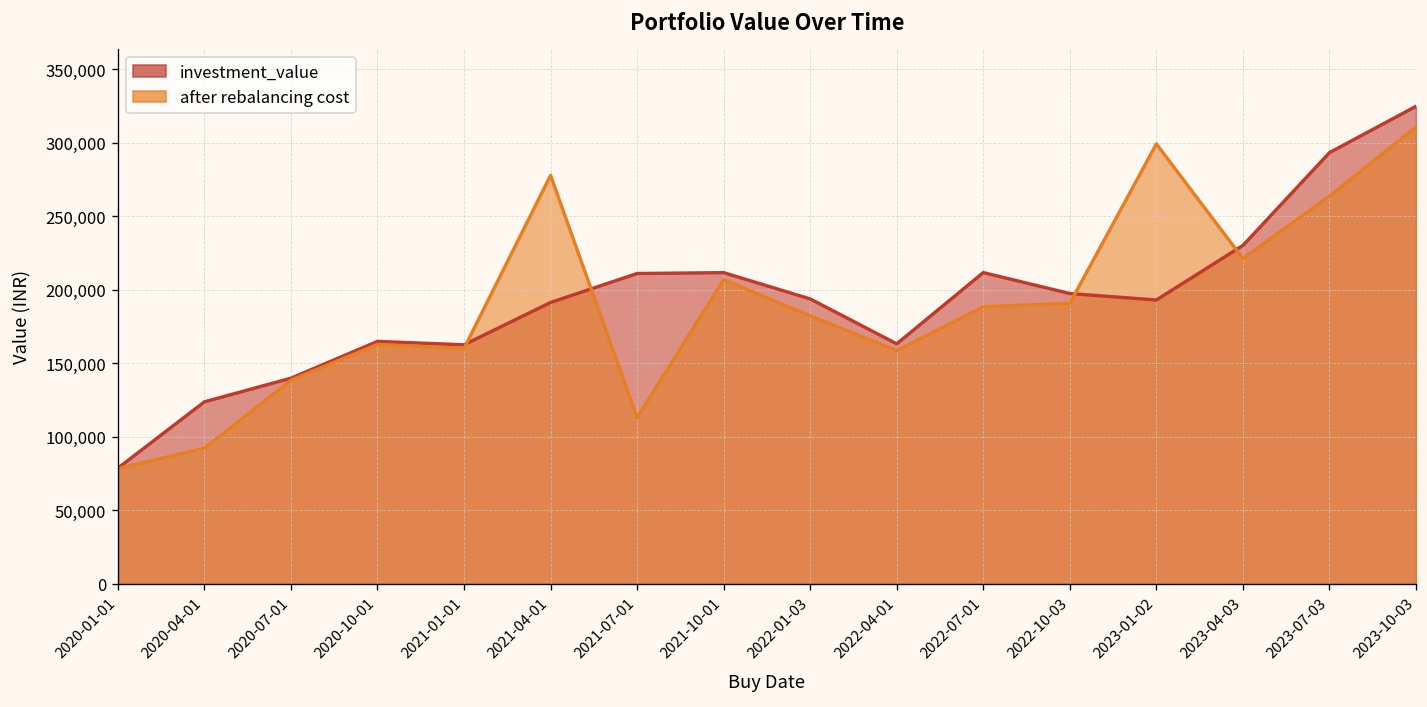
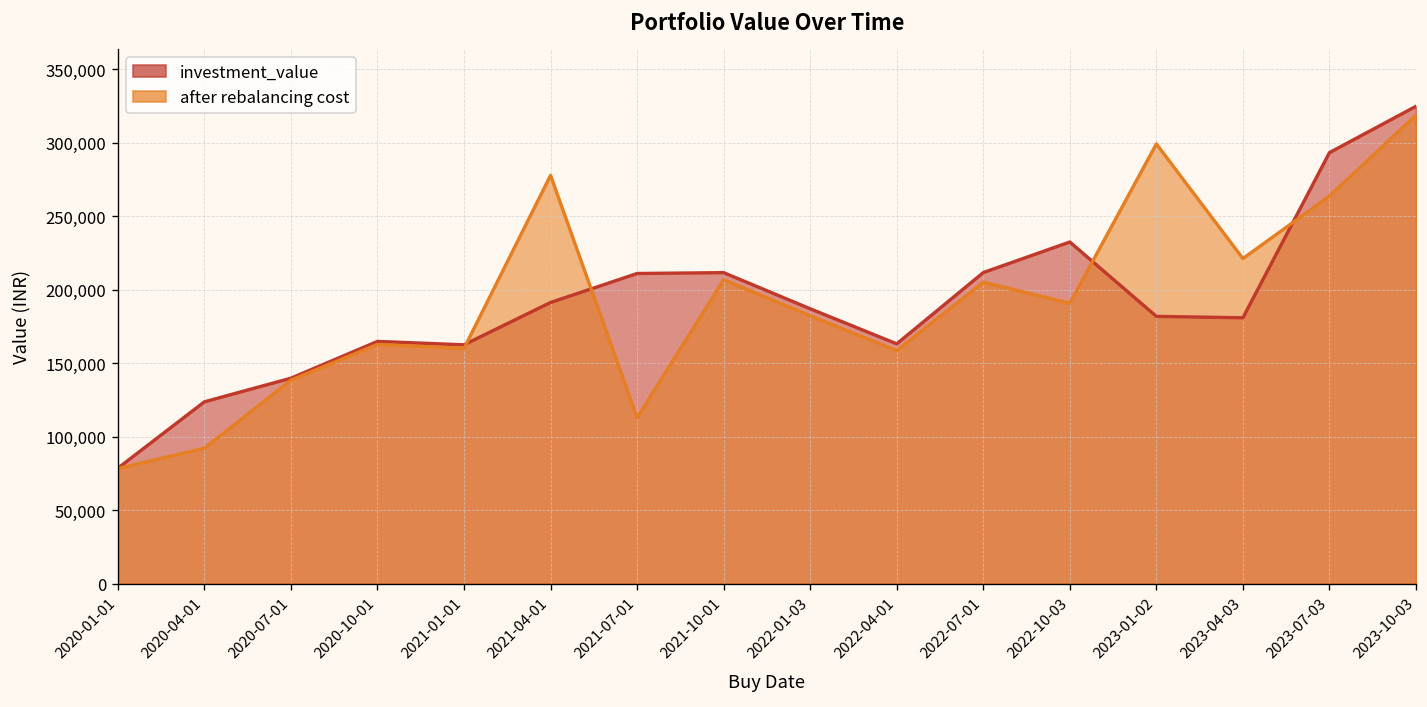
investment_value, 2022-01-03: 194,000 -> 187,000
after rebalancing cost, 2022-07-01: 188,000 -> 205,000
investment_value, 2022-10-03: 197,000 -> 232,000
investment_value, 2023-01-02: 193,000 -> 182,000
investment_value, 2023-04-03: 230,000 -> 181,000
after rebalancing cost, 2023-10-03: 311,000 -> 319,000
